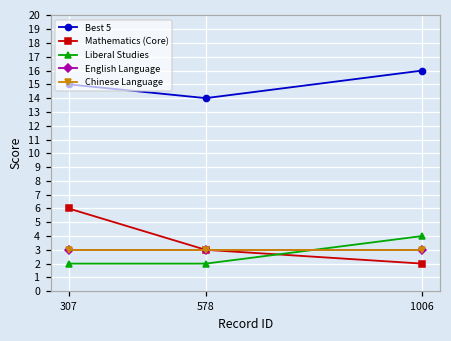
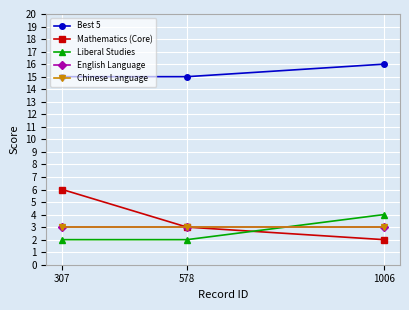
Best 5, 578: 14 -> 15
